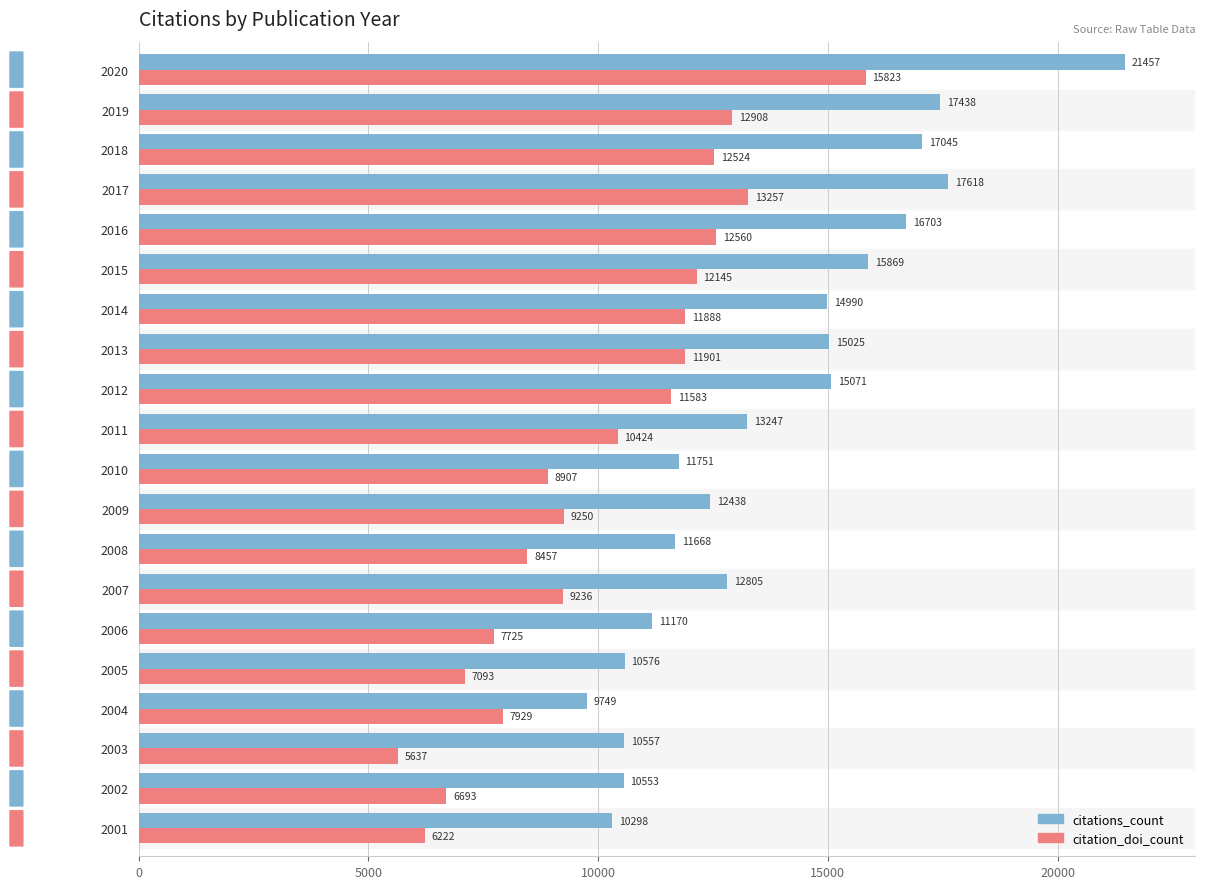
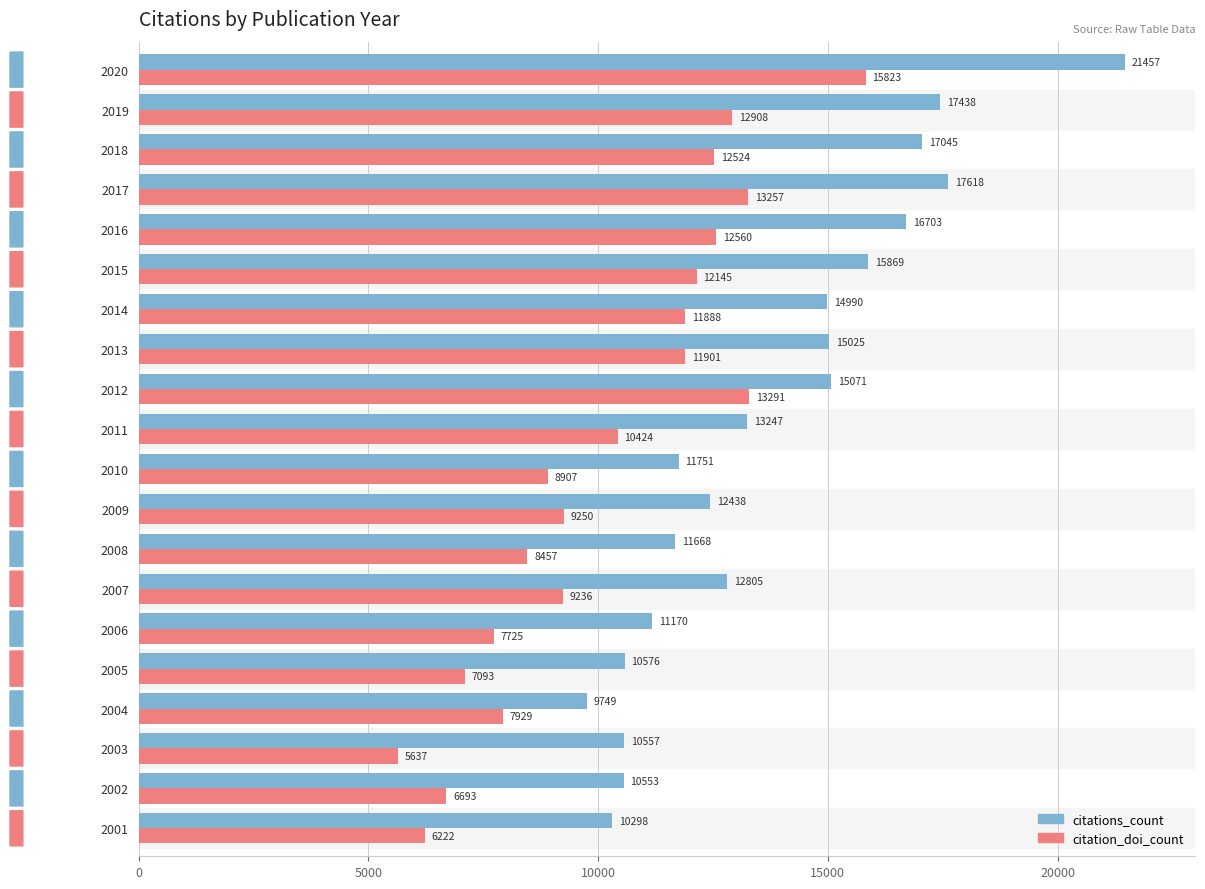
citation_doi_count, 2012: 11583 -> 13291
